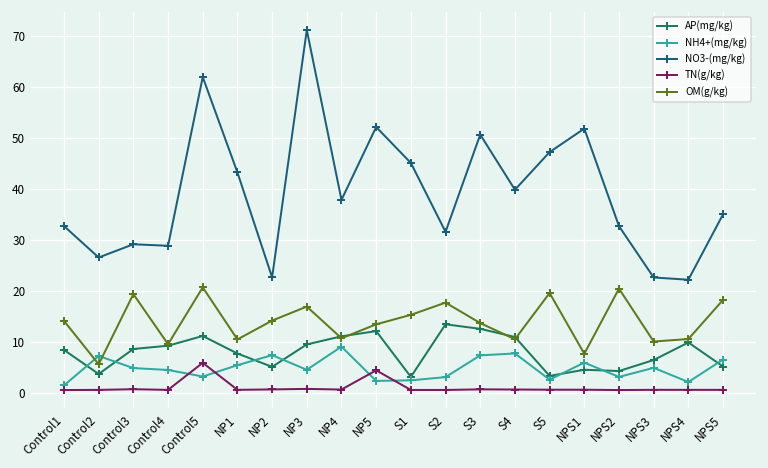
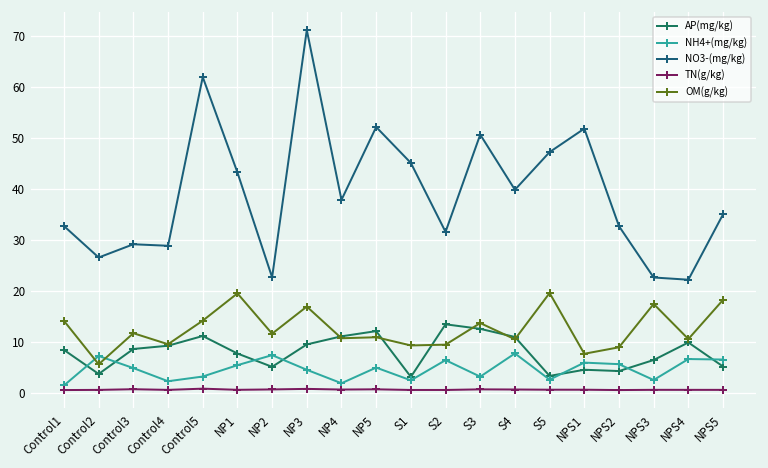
OM(g/kg), Control3: 19 -> 12
NH4+(mg/kg), Control4: 5 -> 2
TN(g/kg), Control5: 6 -> 1
OM(g/kg), Control5: 21 -> 14
OM(g/kg), NP1: 11 -> 20
OM(g/kg), NP2: 14 -> 12
NH4+(mg/kg), NP4: 9 -> 2
NH4+(mg/kg), NP5: 2 -> 5
TN(g/kg), NP5: 4 -> 1
OM(g/kg), NP5: 13 -> 11
OM(g/kg), S1: 15 -> 9
NH4+(mg/kg), S2: 3 -> 6
OM(g/kg), S2: 18 -> 9
NH4+(mg/kg), S3: 7 -> 3
NH4+(mg/kg), NPS2: 3 -> 6
OM(g/kg), NPS2: 20 -> 9
NH4+(mg/kg), NPS3: 5 -> 3
OM(g/kg), NPS3: 10 -> 17
NH4+(mg/kg), NPS4: 2 -> 7
